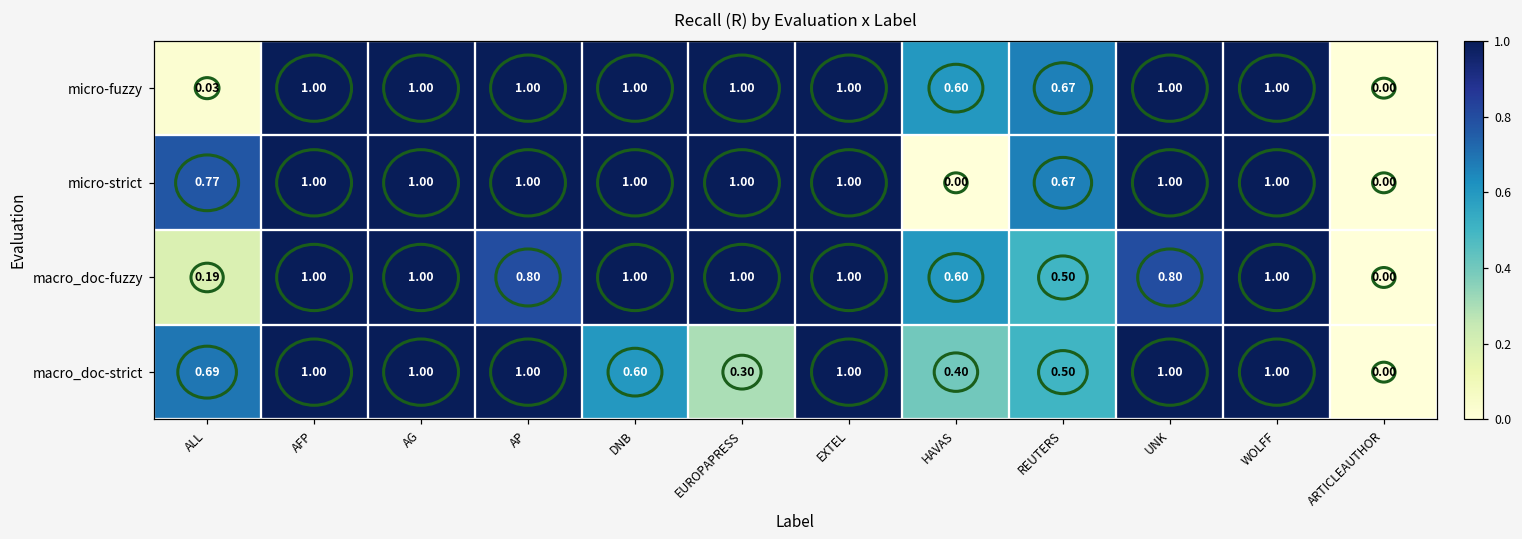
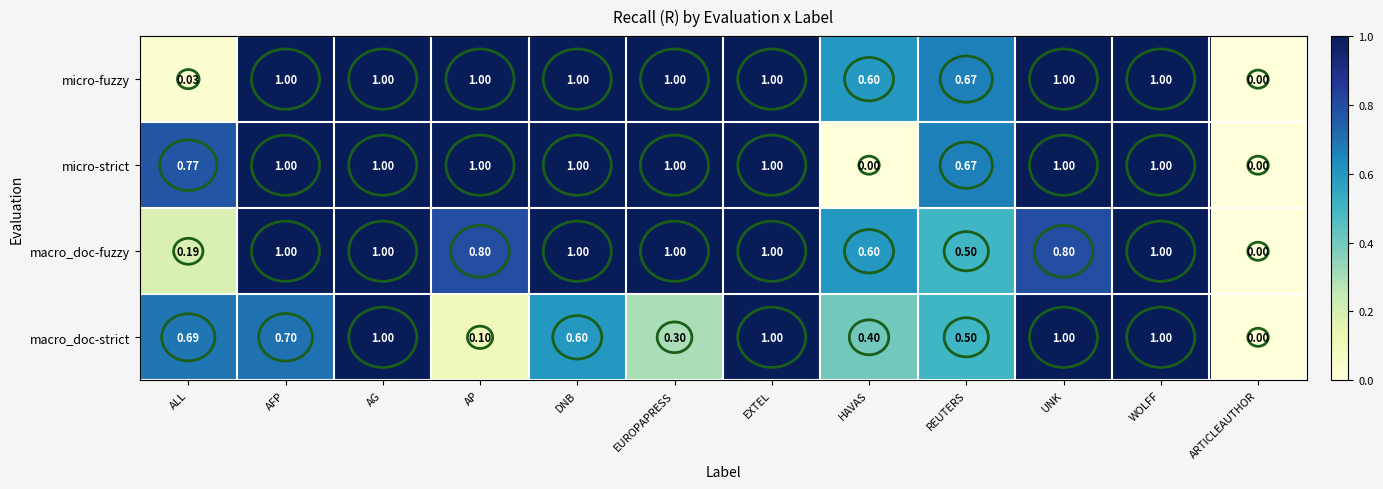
macro_doc-strict, AFP: 1.00 -> 0.70
macro_doc-strict, AP: 1.00 -> 0.10
